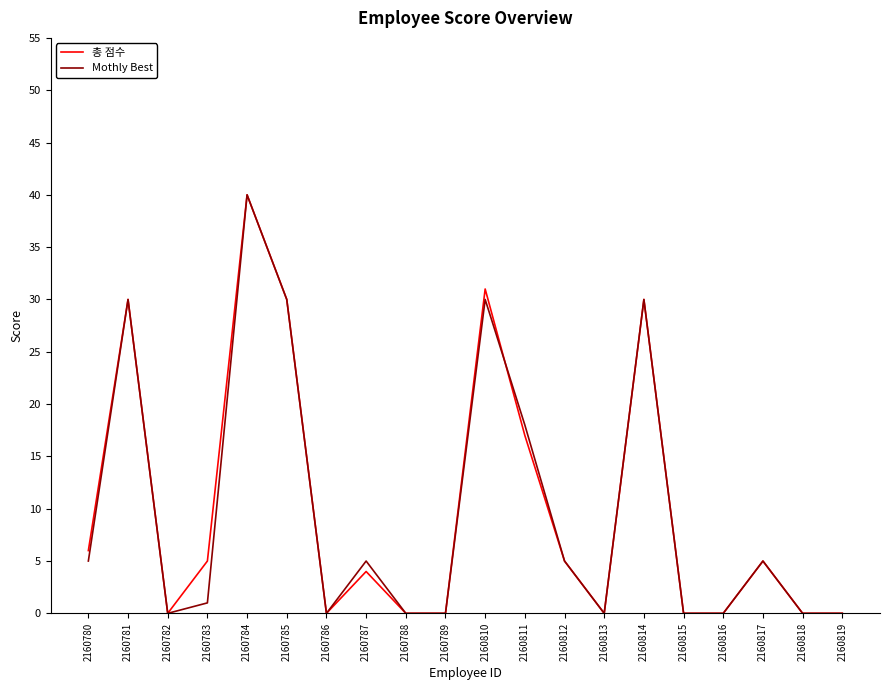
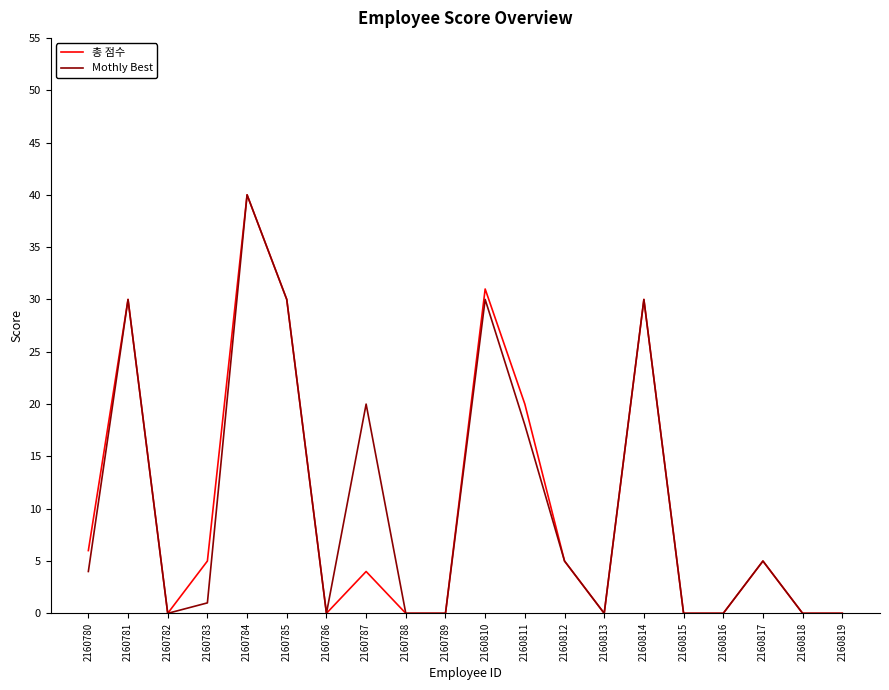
Mothly Best, 2160780: 5 -> 4
Mothly Best, 2160787: 5 -> 20
총 점수, 2160811: 17 -> 20
